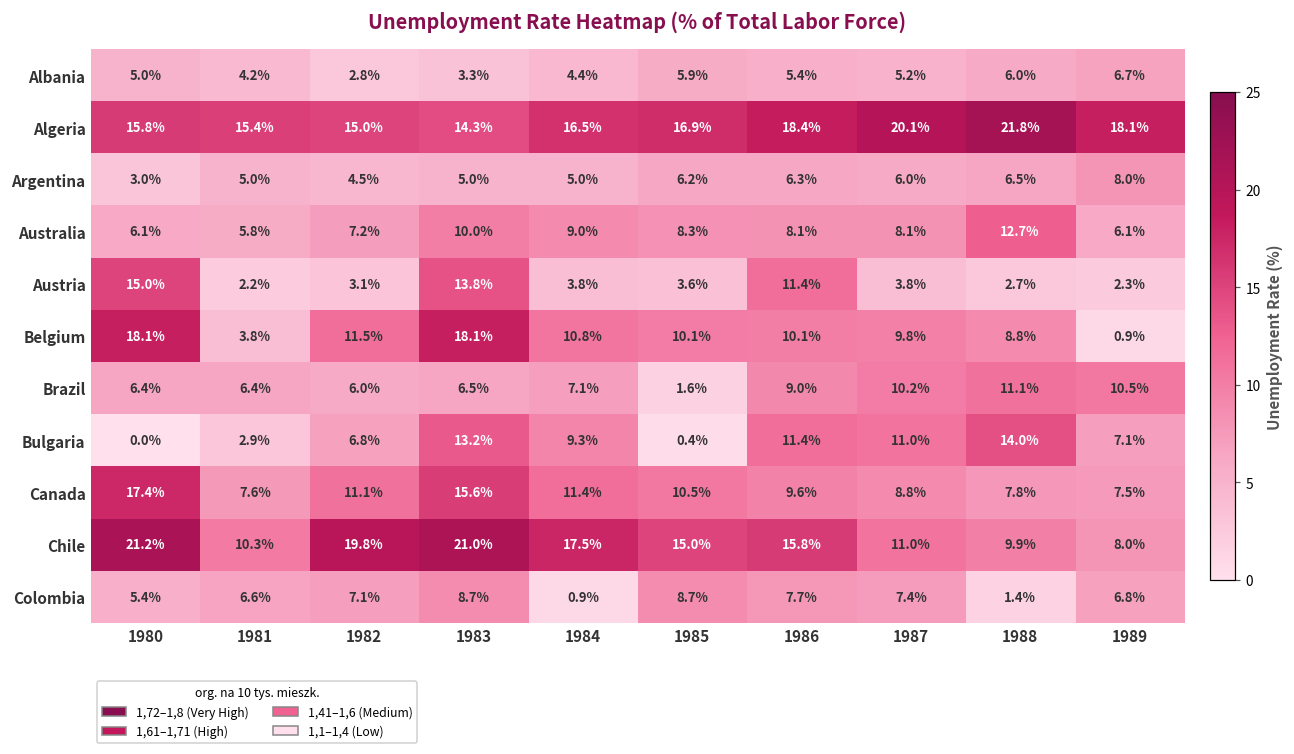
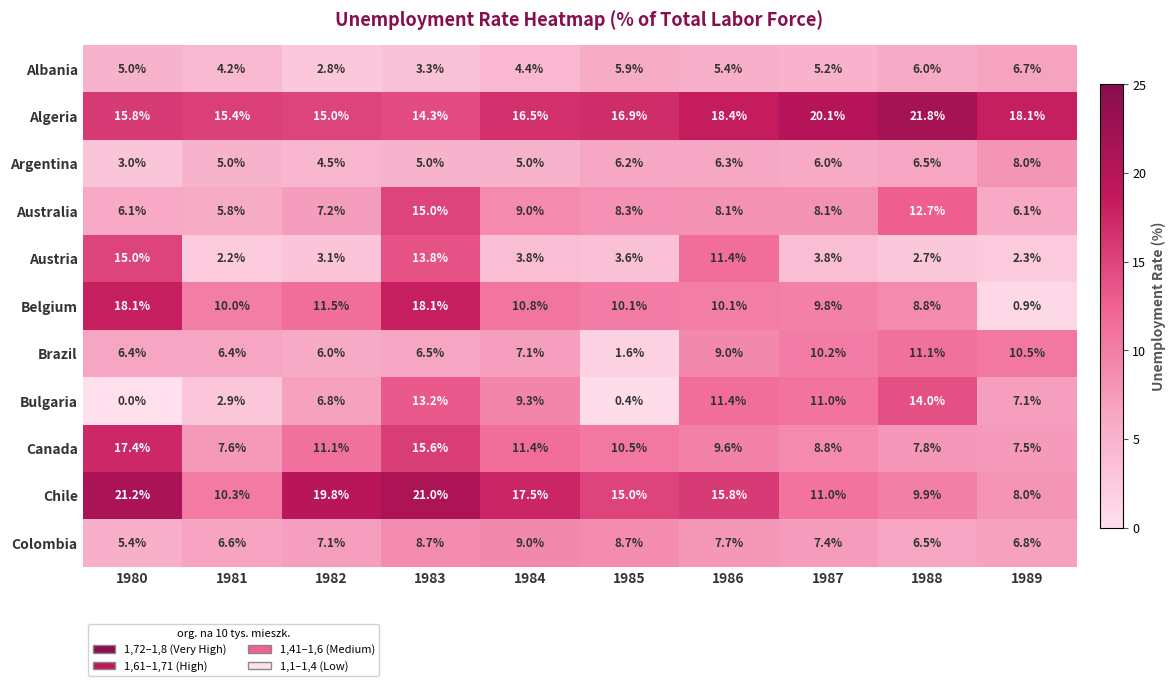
Australia, 1983: 10.0% -> 15.0%
Belgium, 1981: 3.8% -> 10.0%
Colombia, 1984: 0.9% -> 9.0%
Colombia, 1988: 1.4% -> 6.5%
